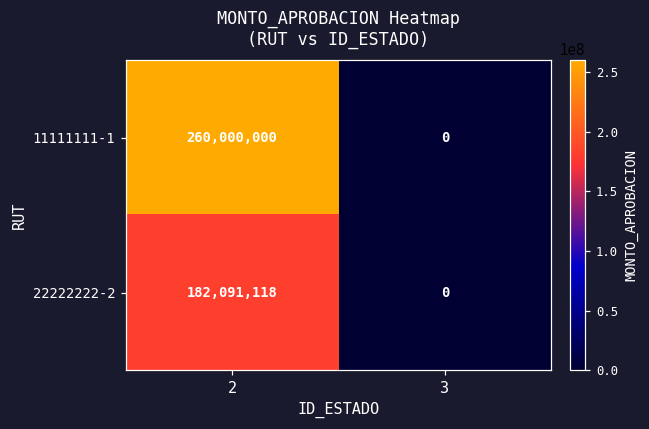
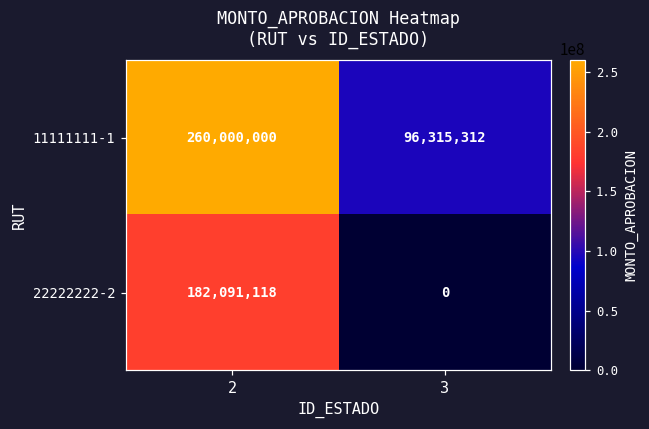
11111111-1, 3: 0 -> 96,315,312
